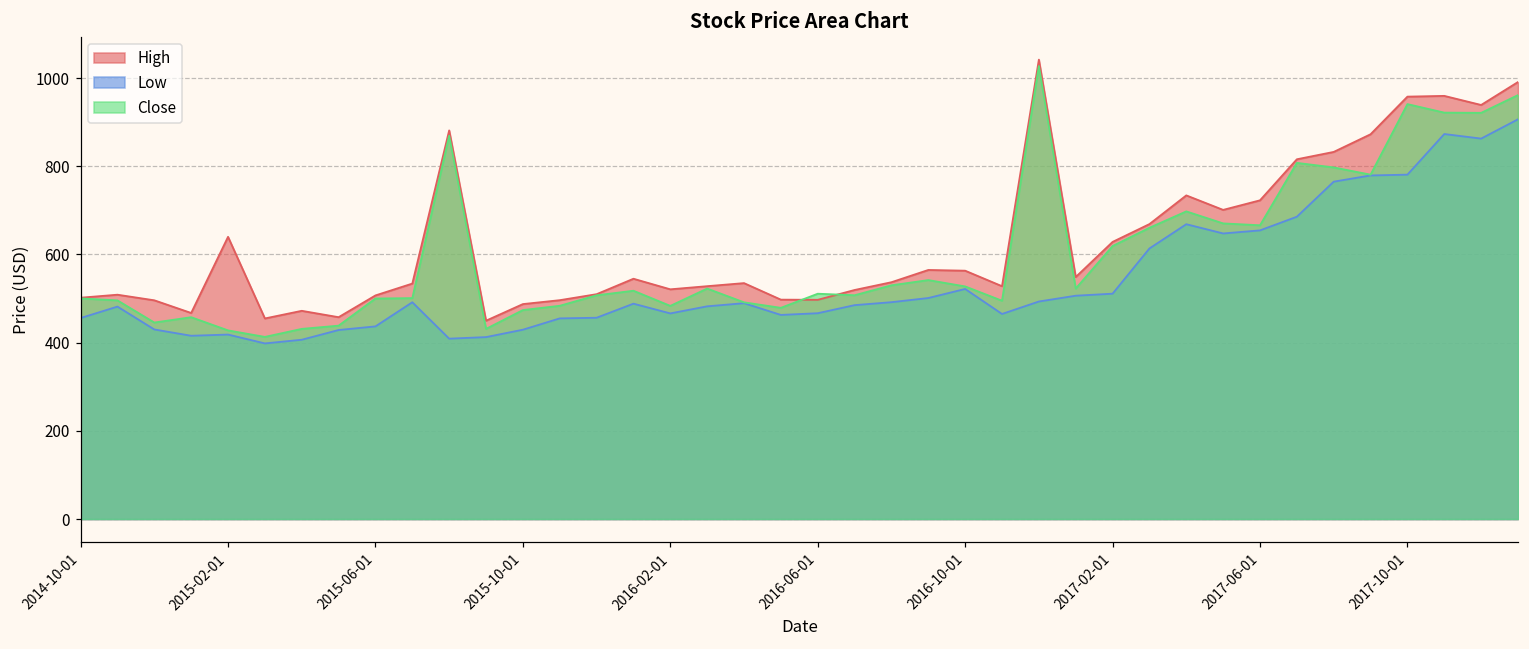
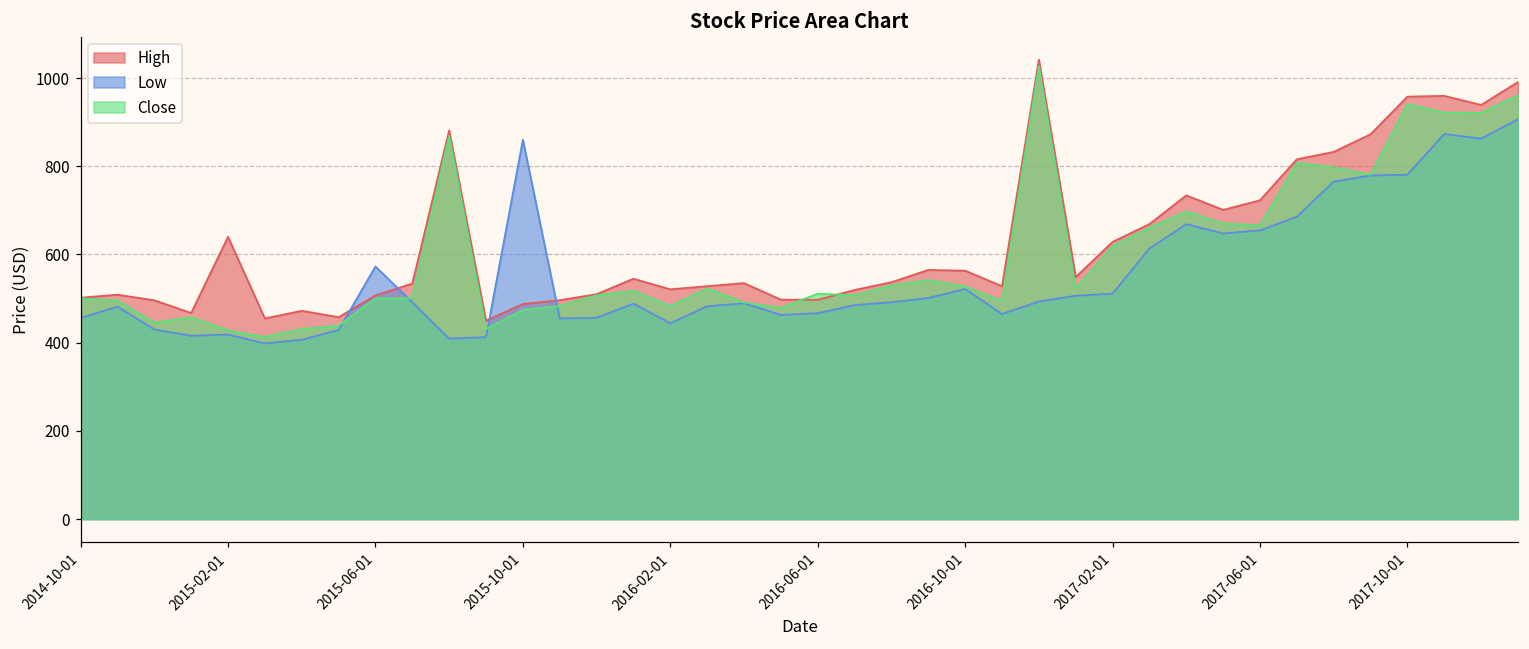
Low, 2015-06-01: 440 -> 570
Low, 2015-10-01: 430 -> 860
Low, 2016-02-01: 470 -> 440
